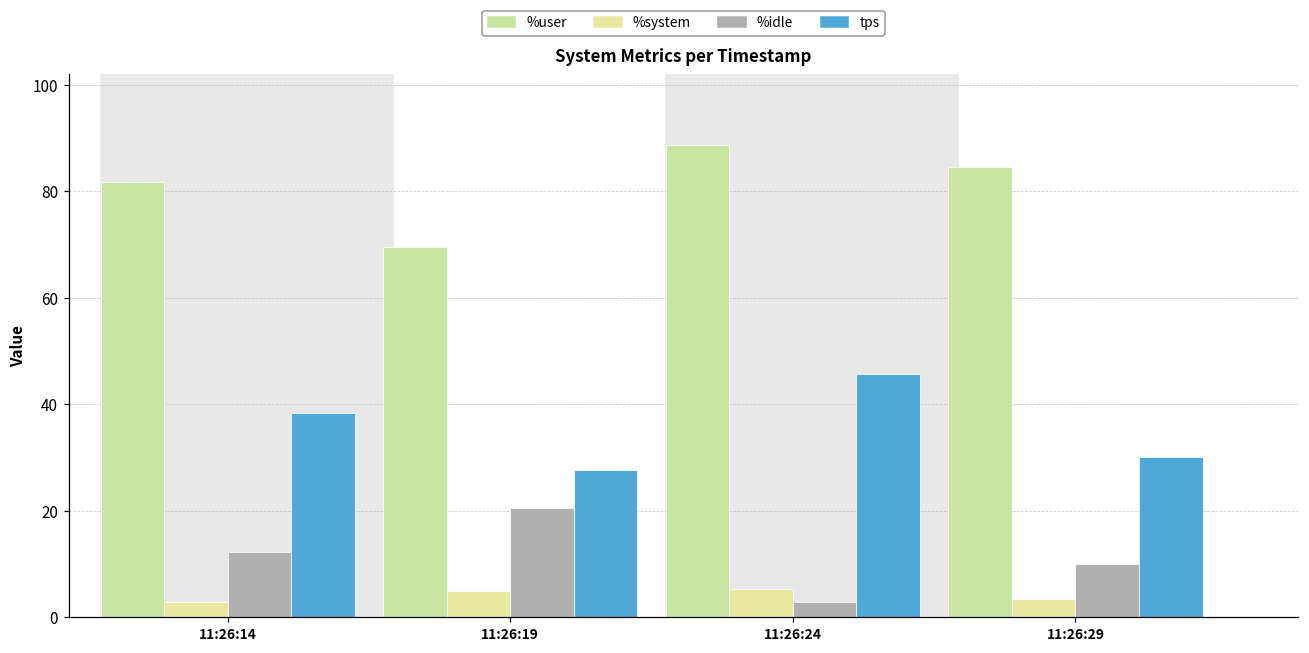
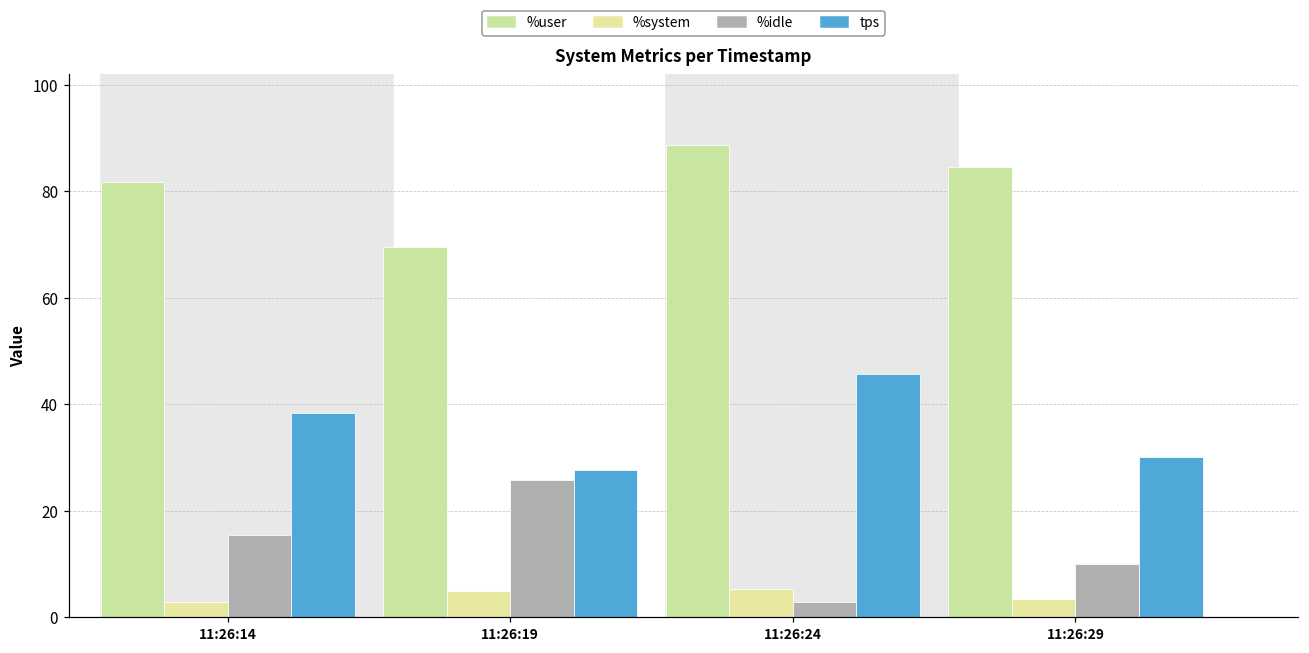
%idle, 11:26:14: 12 -> 15
%idle, 11:26:19: 20 -> 26
